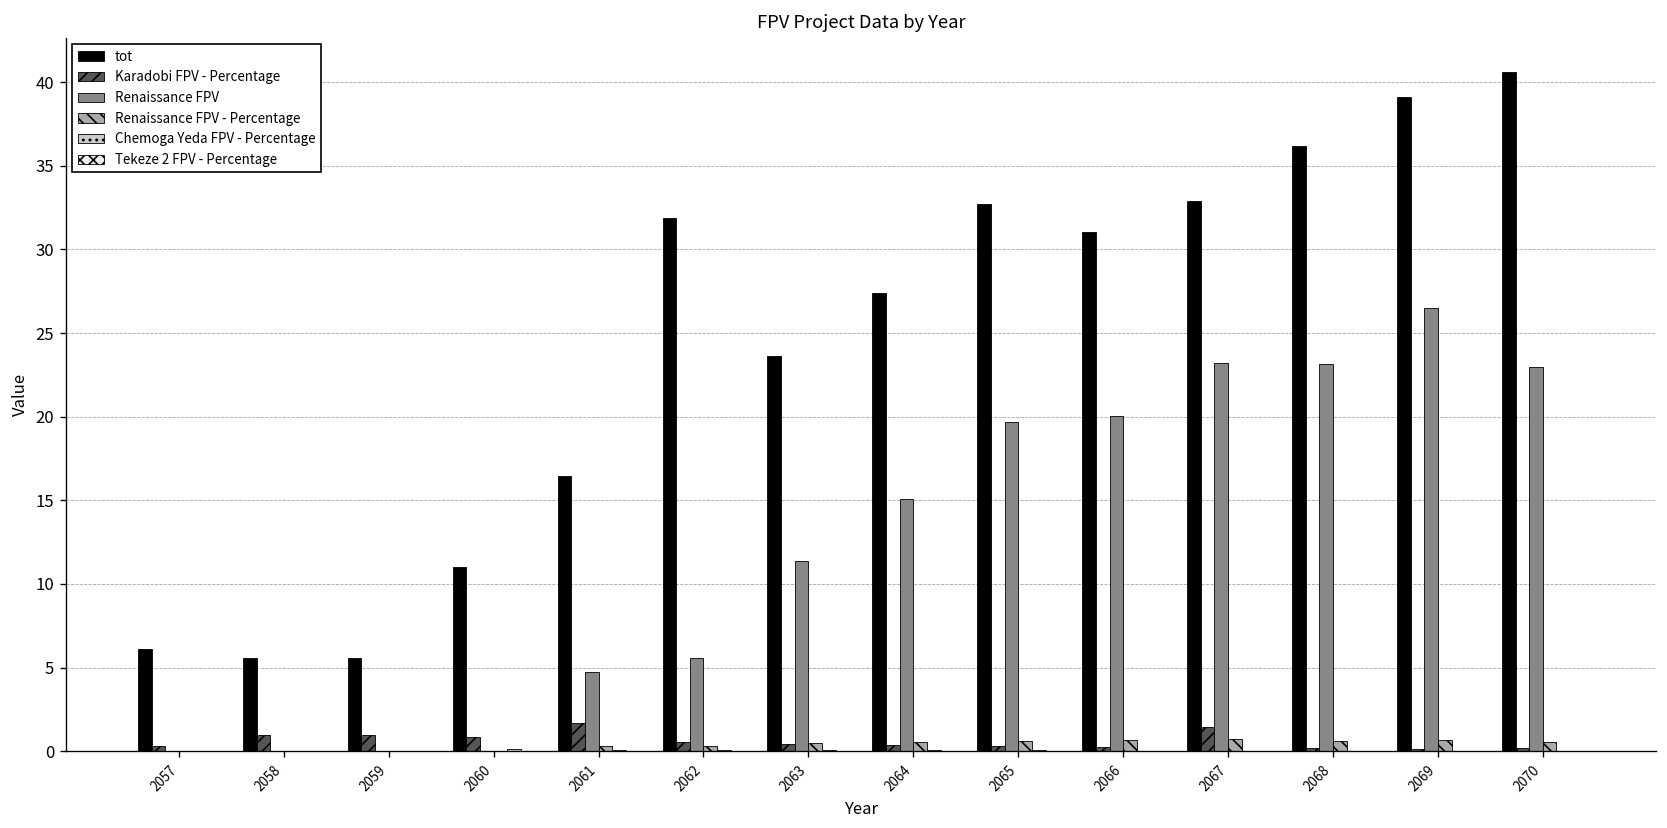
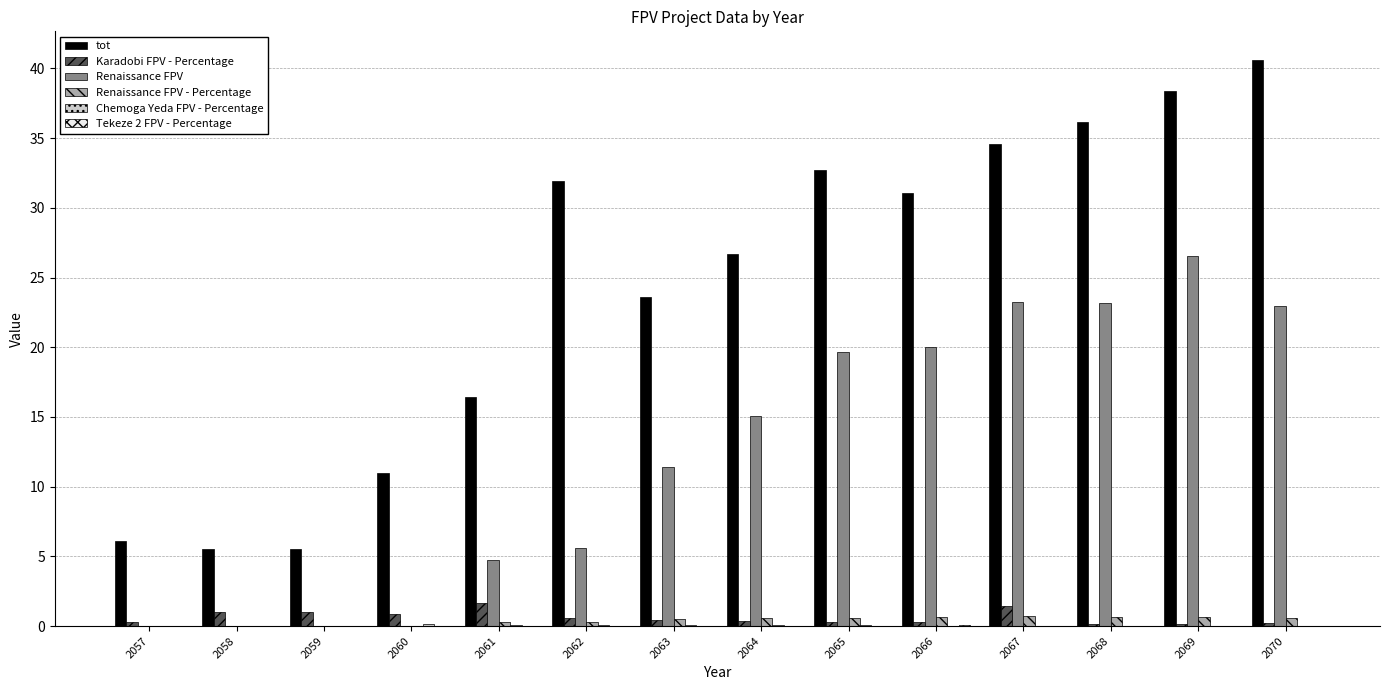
tot, 2064: 27.4 -> 26.7
tot, 2067: 32.9 -> 34.5
tot, 2069: 39.1 -> 38.3
